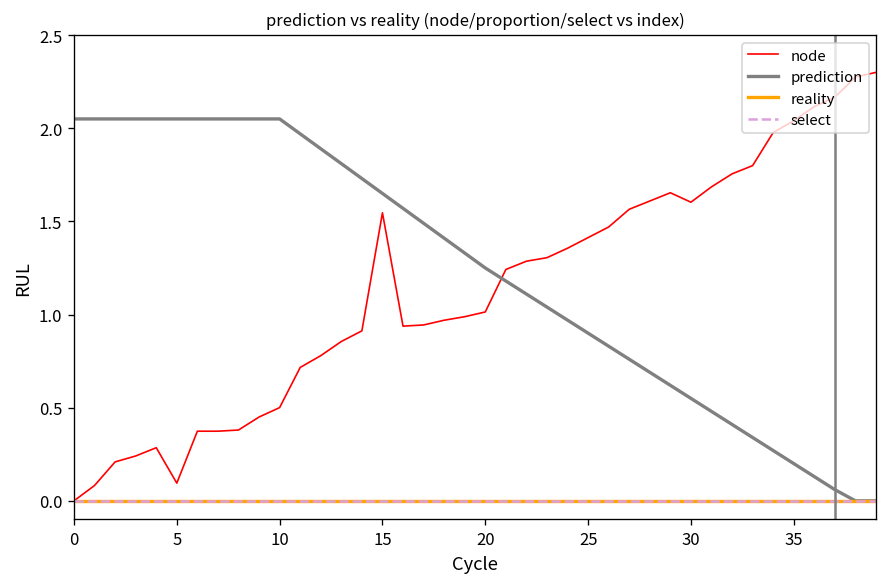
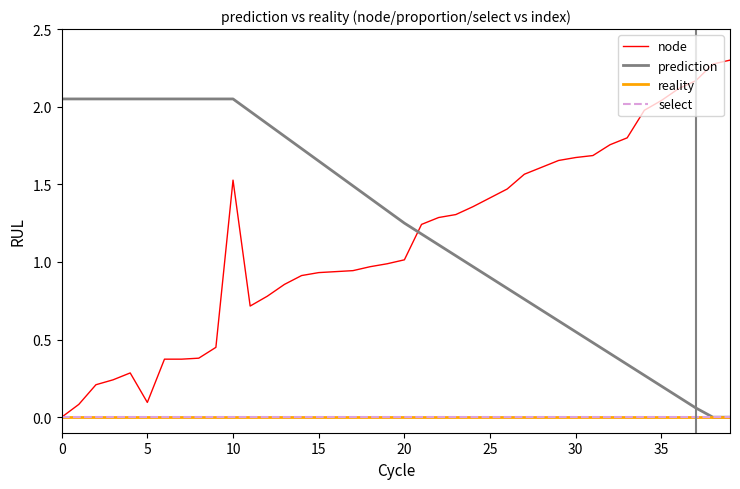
node, 10: 0.50 -> 1.53
node, 15: 1.55 -> 0.93
node, 30: 1.60 -> 1.67
